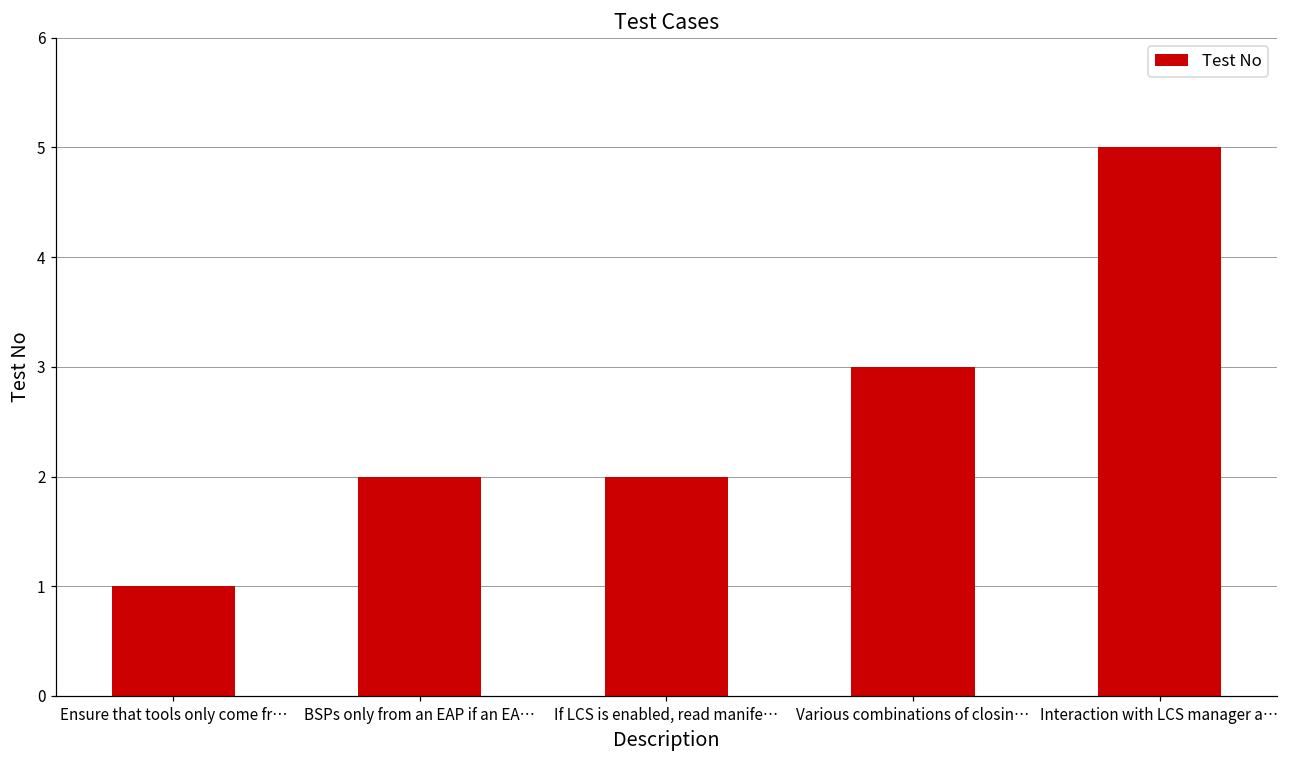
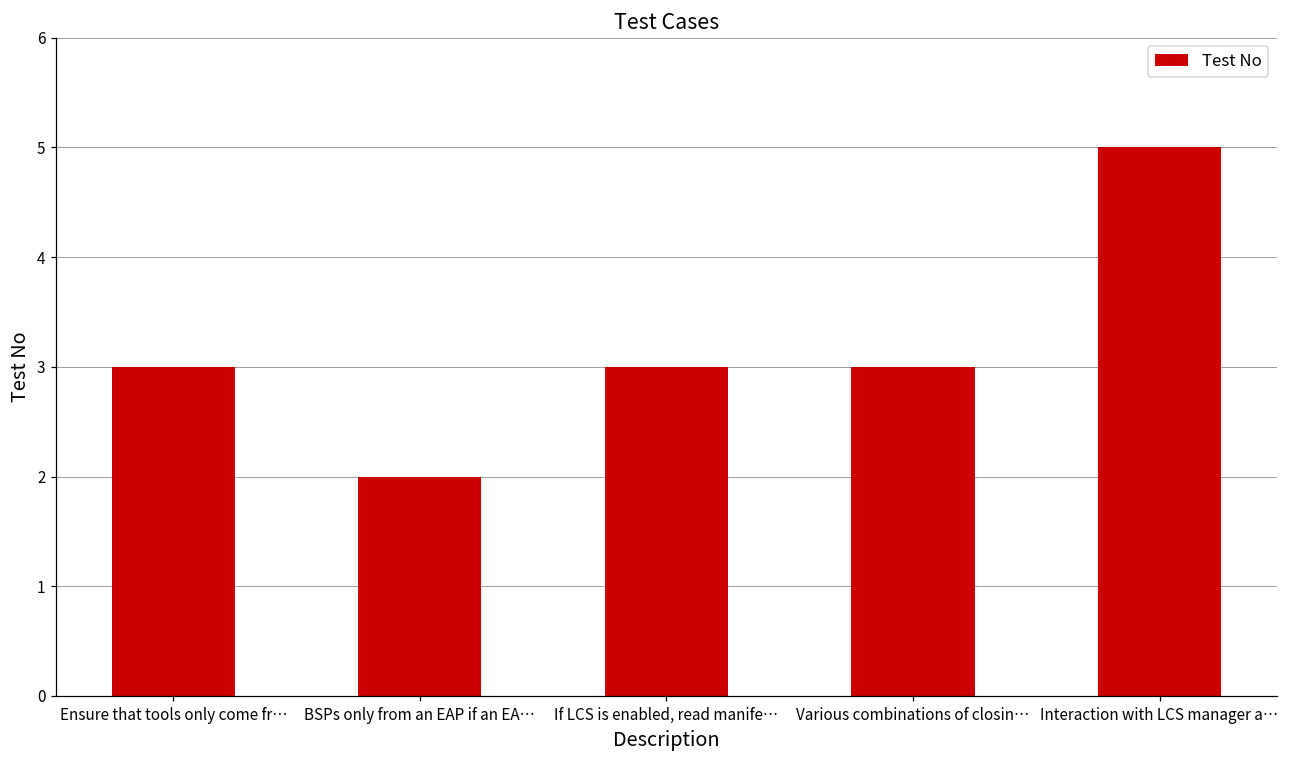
Ensure that tools only come fr…: 1 -> 3
If LCS is enabled, read manife…: 2 -> 3
